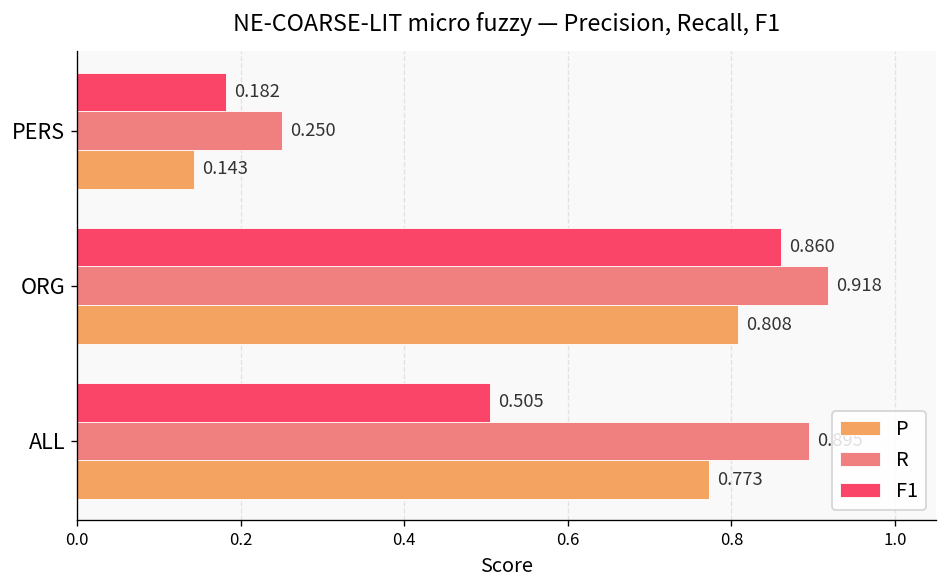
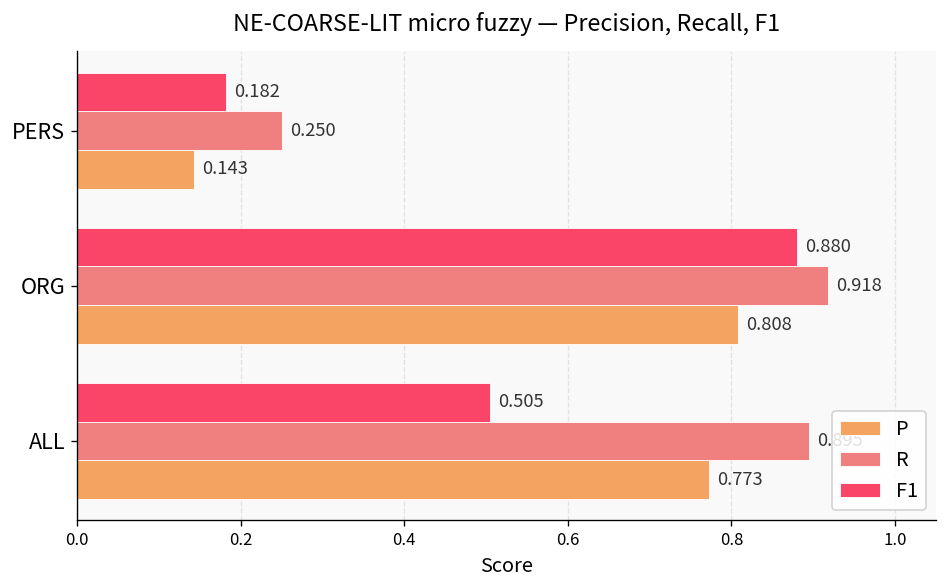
F1, ORG: 0.860 -> 0.880
